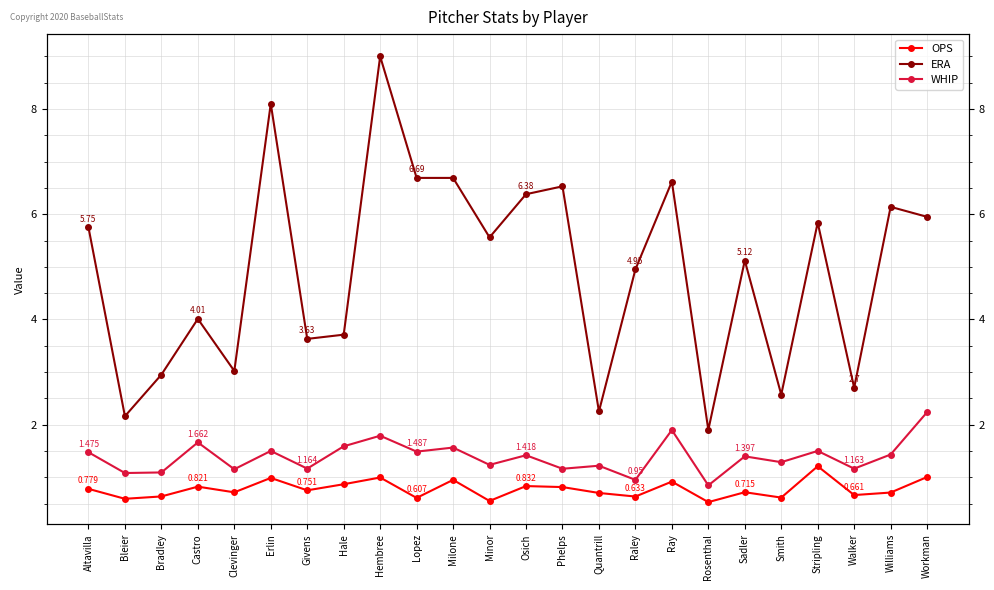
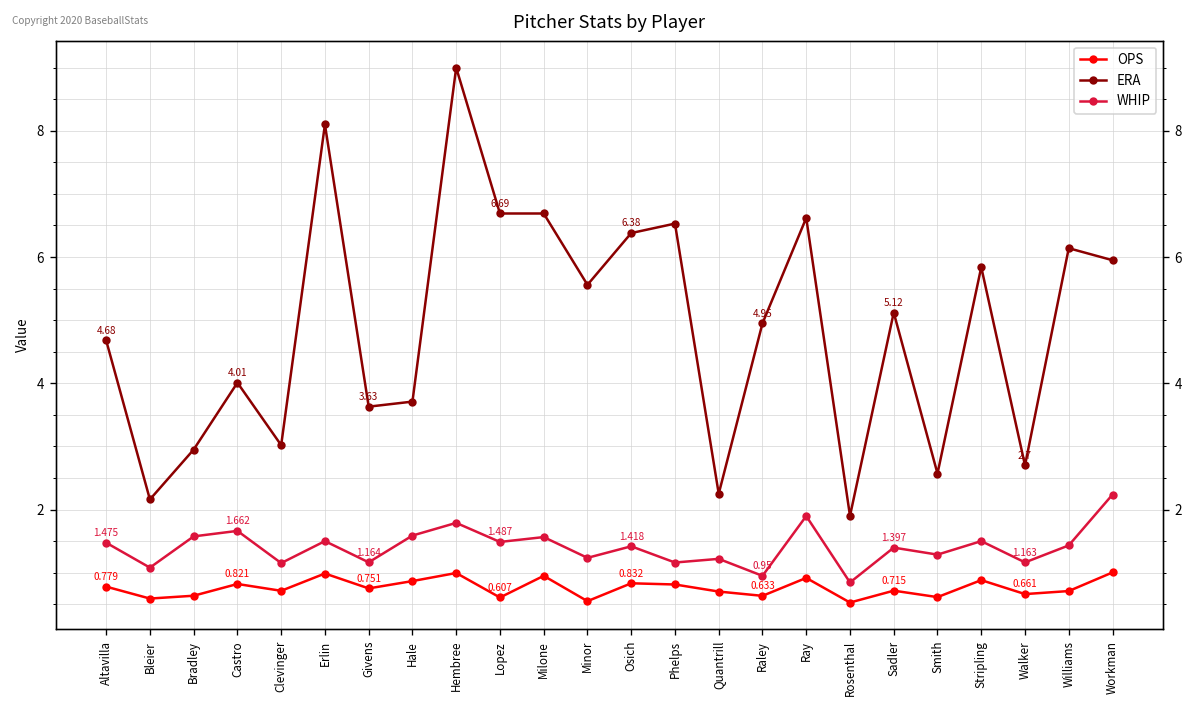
ERA, Altavilla: 5.75 -> 4.68
WHIP, Bradley: 1.1 -> 1.6
OPS, Stripling: 1.2 -> 0.9
